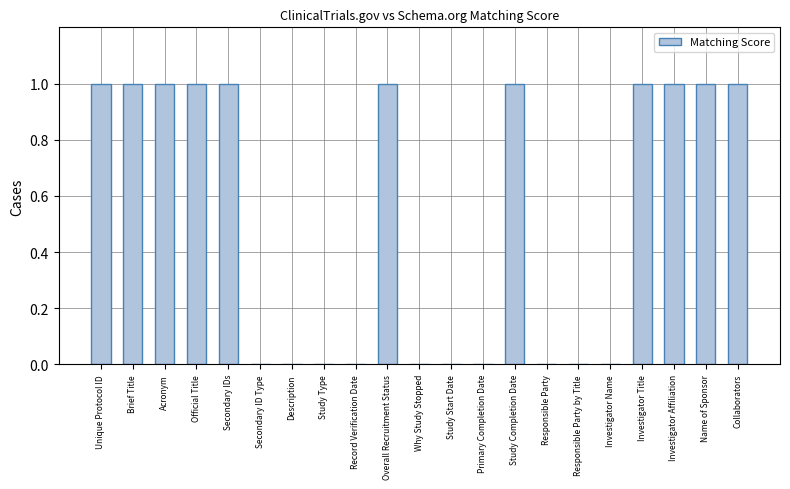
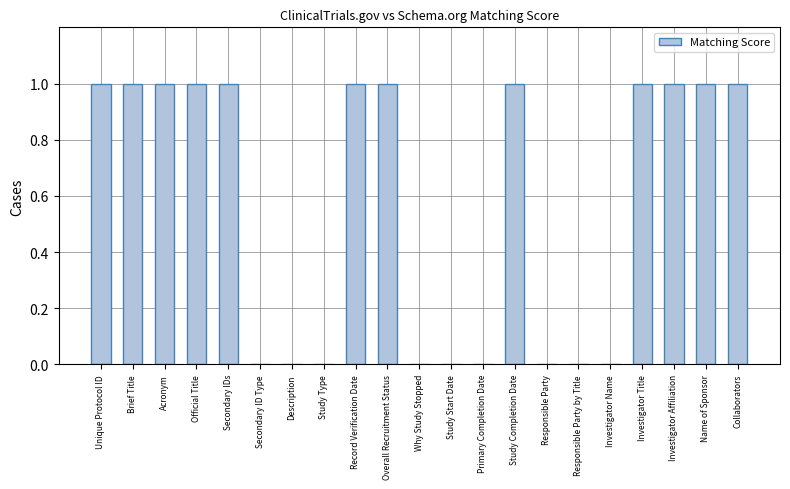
Record Verification Date: 0 -> 1
